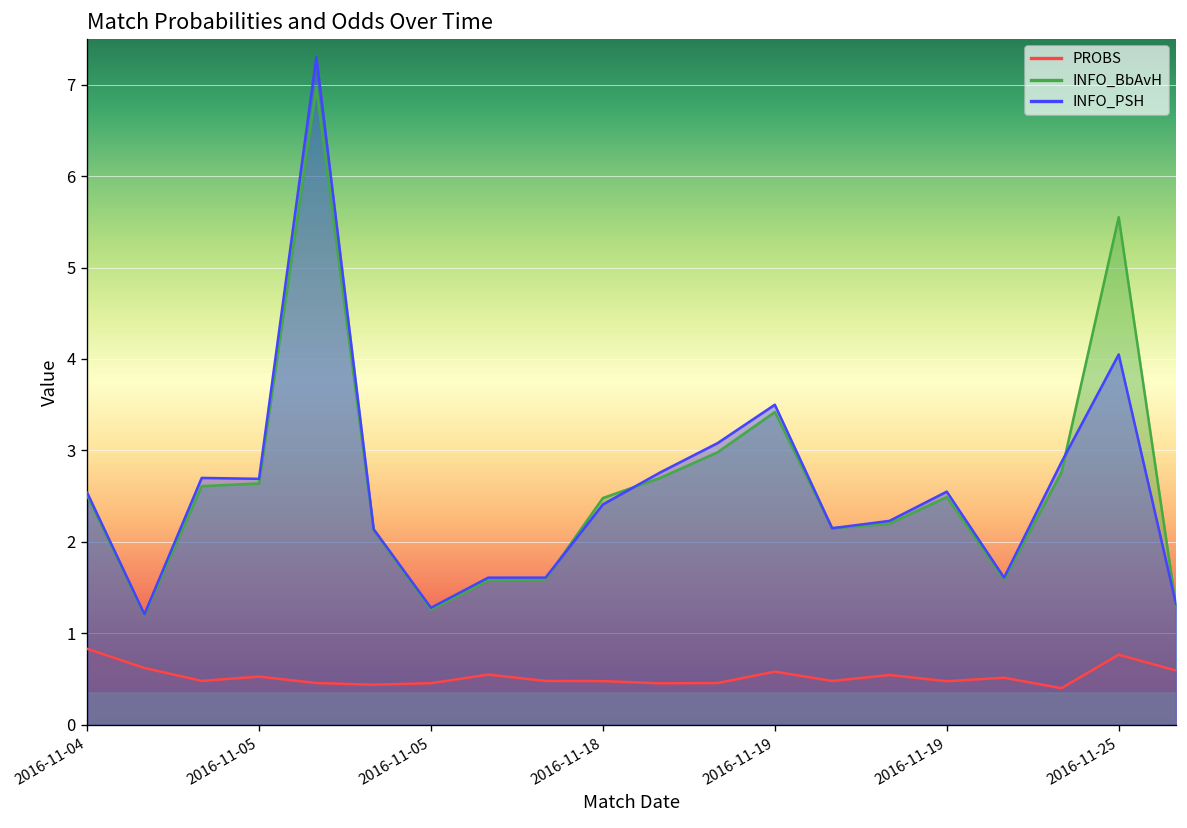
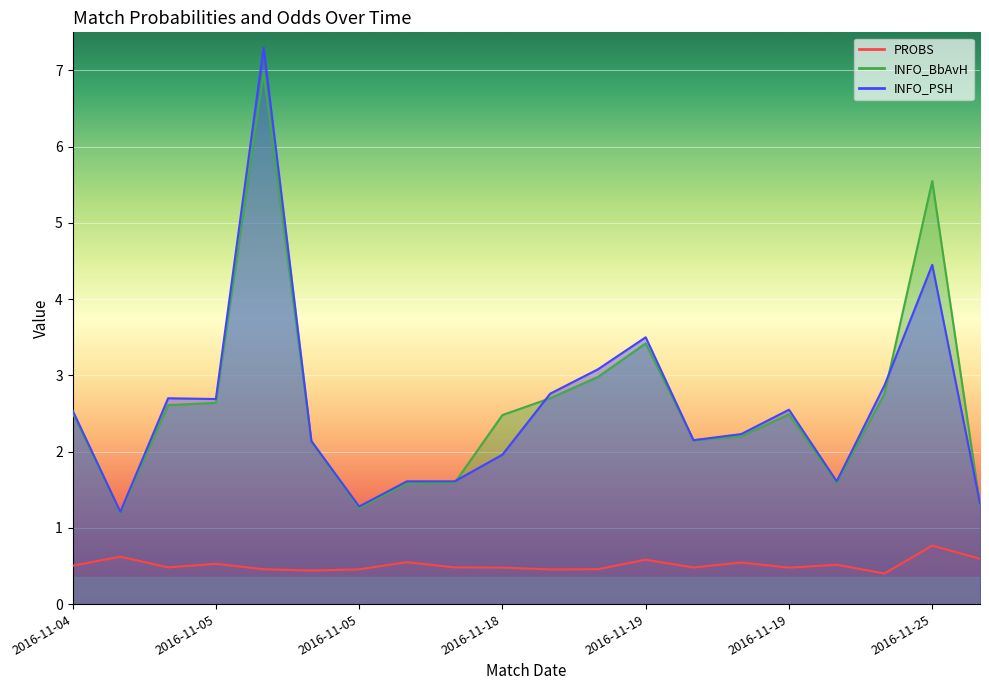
PROBS, 2016-11-04: 0.8 -> 0.5
INFO_PSH, 2016-11-18: 2.4 -> 2.0
INFO_PSH, 2016-11-25: 4.1 -> 4.5
